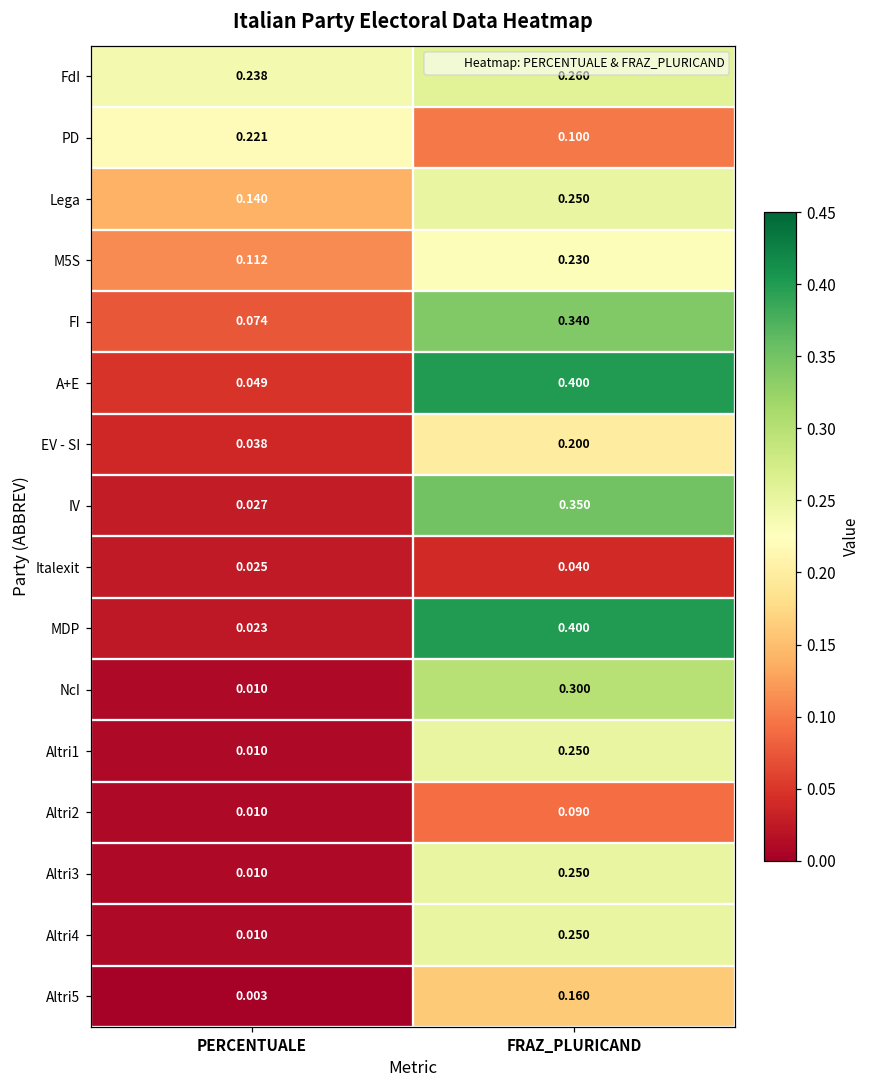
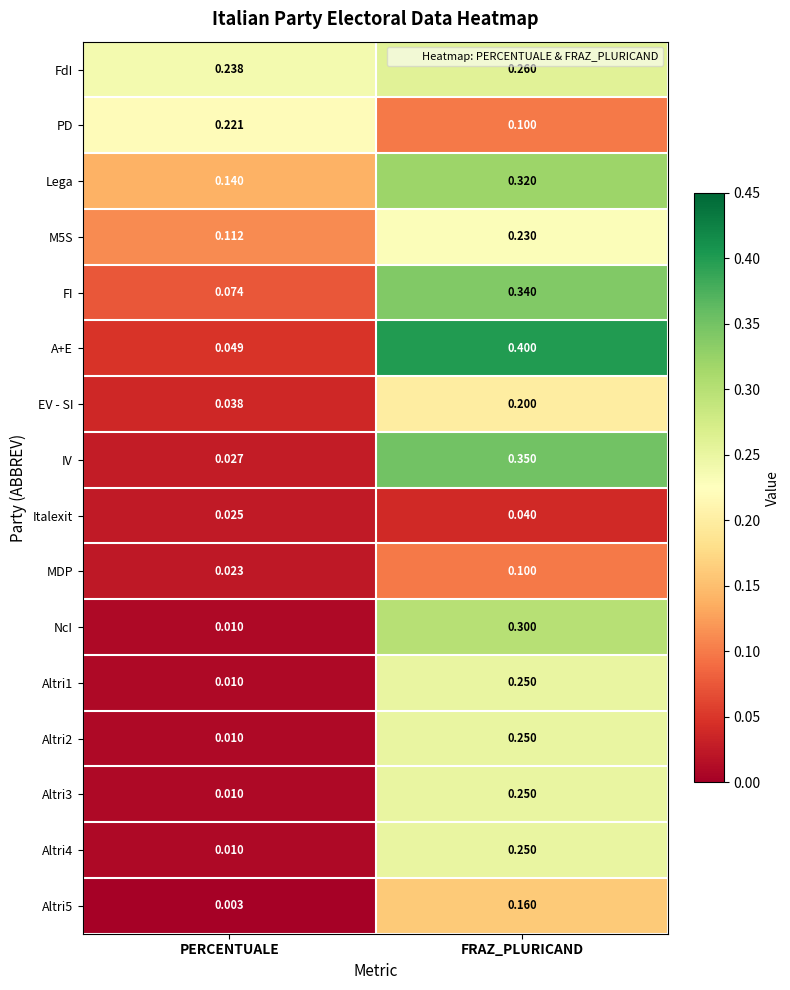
Lega, FRAZ_PLURICAND: 0.250 -> 0.320
MDP, FRAZ_PLURICAND: 0.400 -> 0.100
Altri2, FRAZ_PLURICAND: 0.090 -> 0.250
